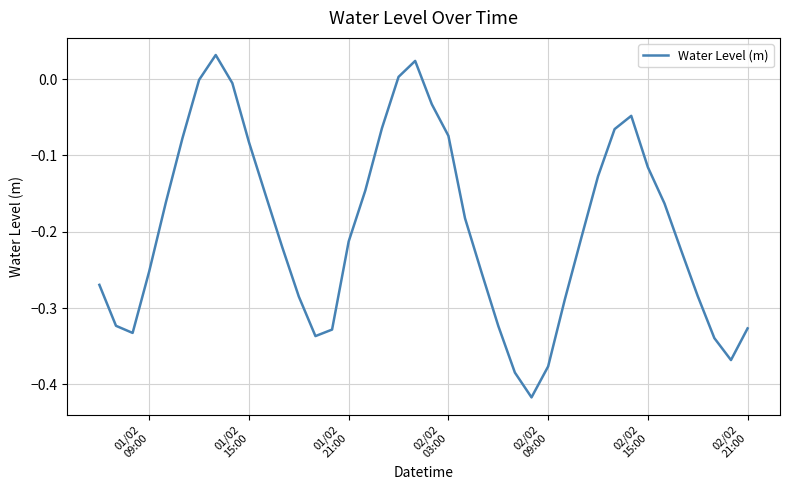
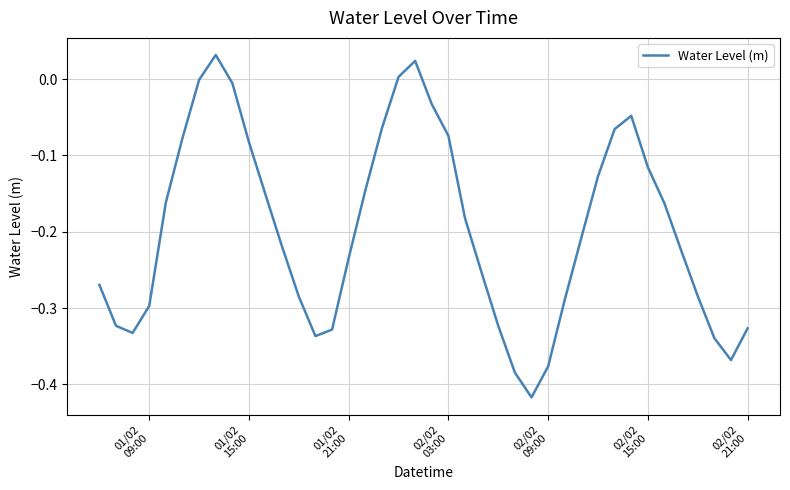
01/02 09:00: -0.25 -> -0.30
01/02 21:00: -0.21 -> -0.23
